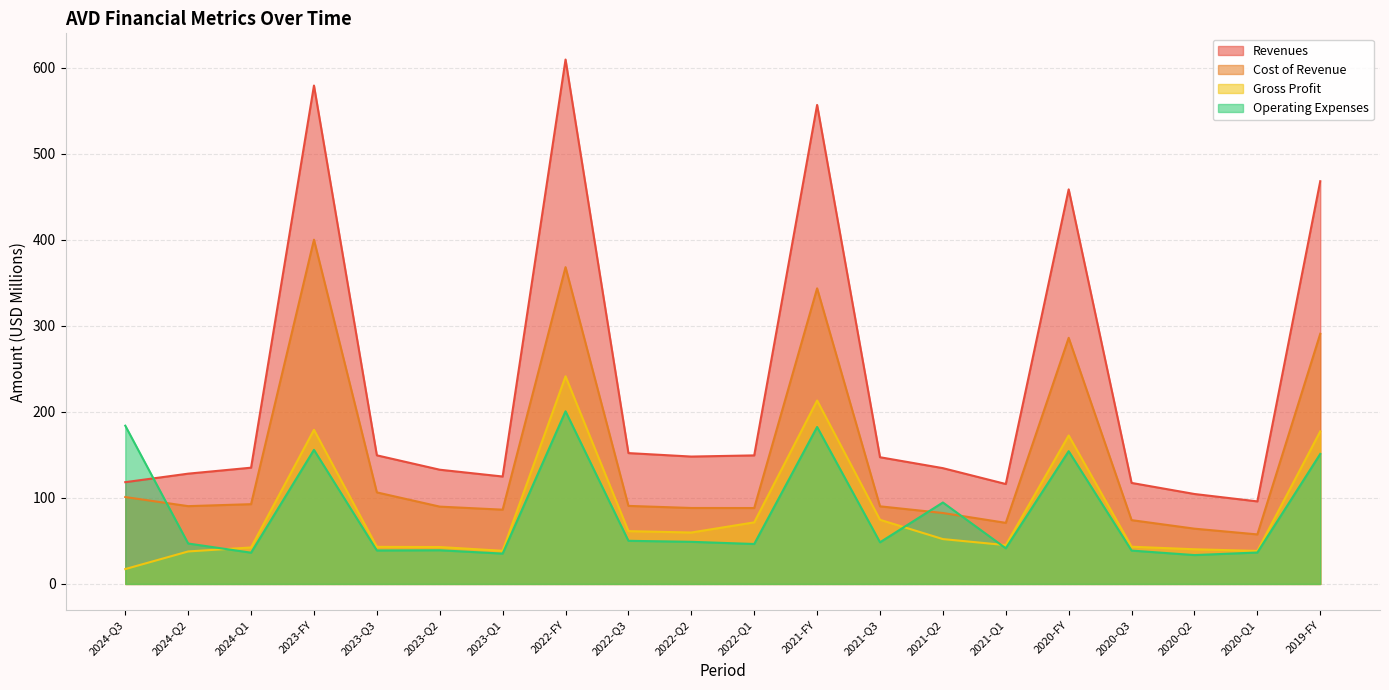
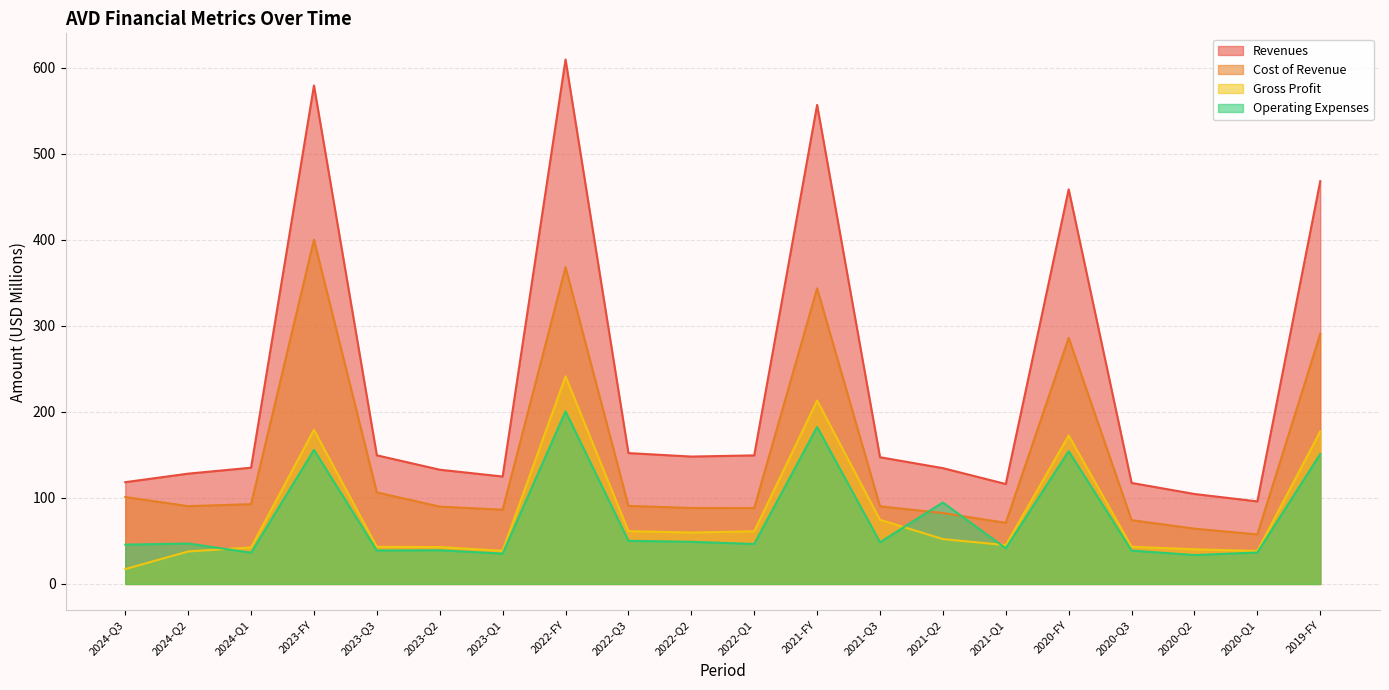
Operating Expenses, 2024-Q3: 180 -> 50
Gross Profit, 2022-Q1: 70 -> 60
